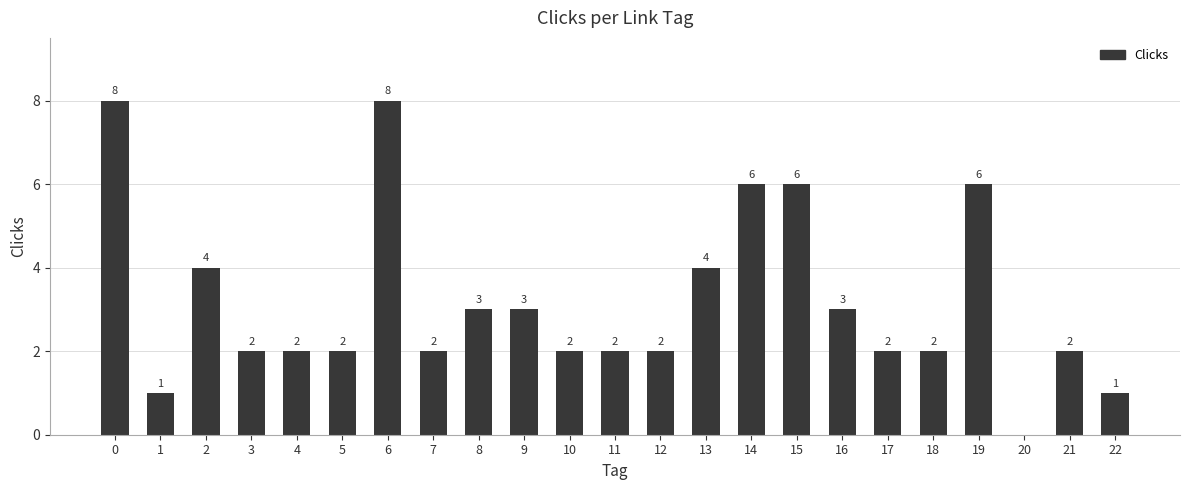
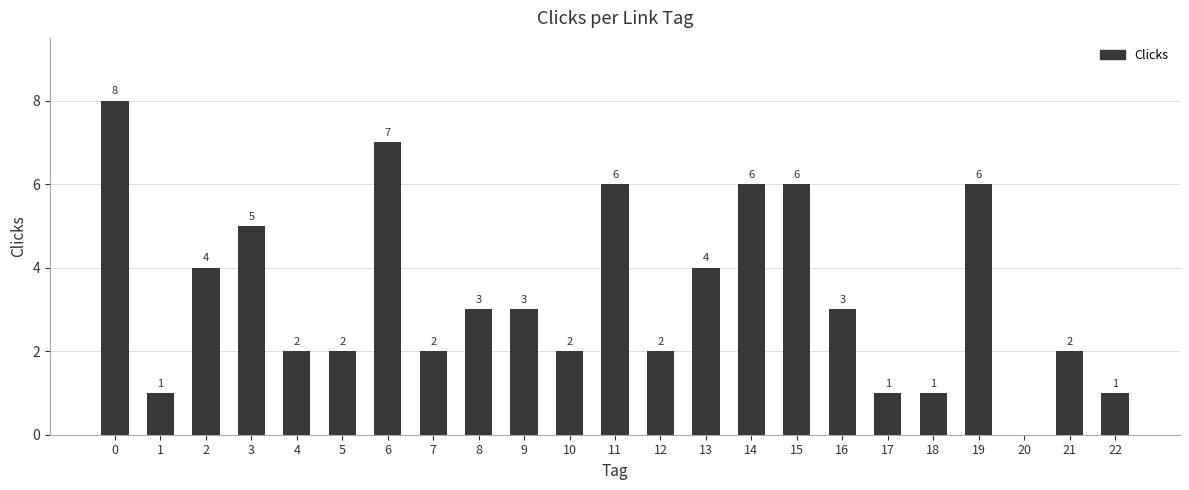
3: 2 -> 5
6: 8 -> 7
11: 2 -> 6
17: 2 -> 1
18: 2 -> 1
